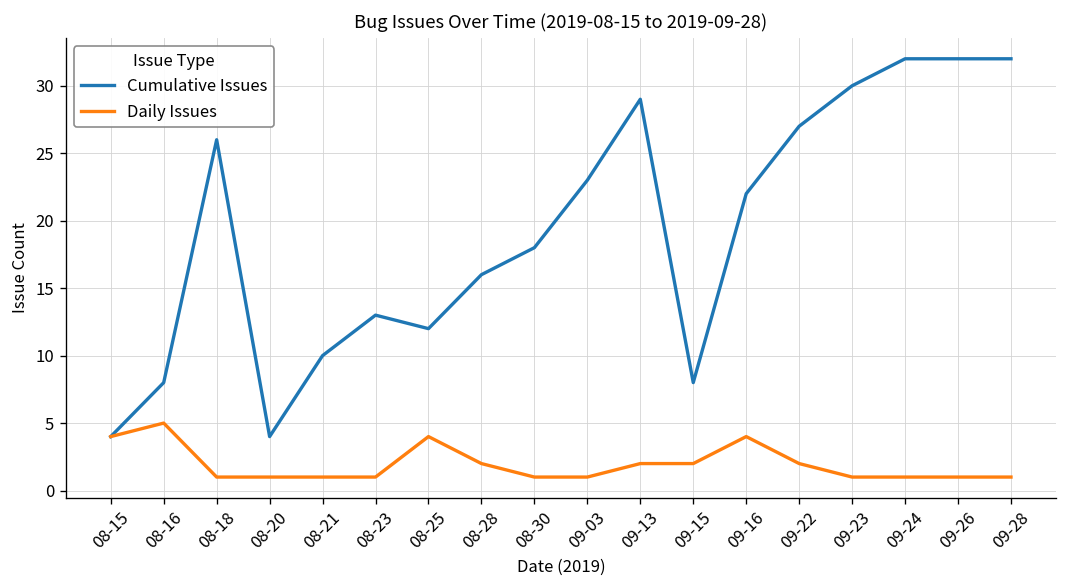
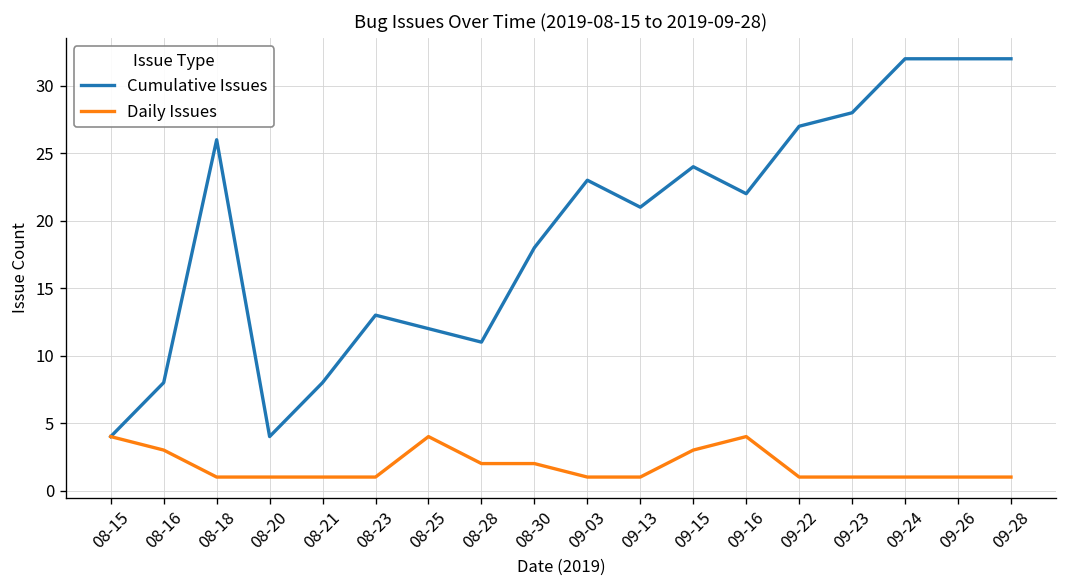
Daily Issues, 08-16: 5 -> 3
Cumulative Issues, 08-21: 10 -> 8
Cumulative Issues, 08-28: 16 -> 11
Daily Issues, 08-30: 1 -> 2
Cumulative Issues, 09-13: 29 -> 21
Daily Issues, 09-13: 2 -> 1
Cumulative Issues, 09-15: 8 -> 24
Daily Issues, 09-15: 2 -> 3
Daily Issues, 09-22: 2 -> 1
Cumulative Issues, 09-23: 30 -> 28
